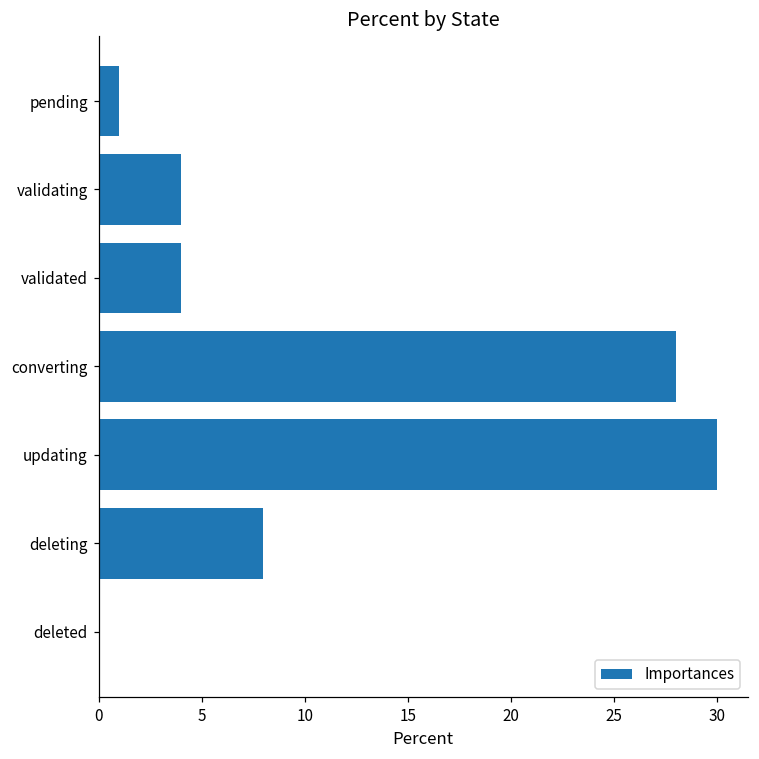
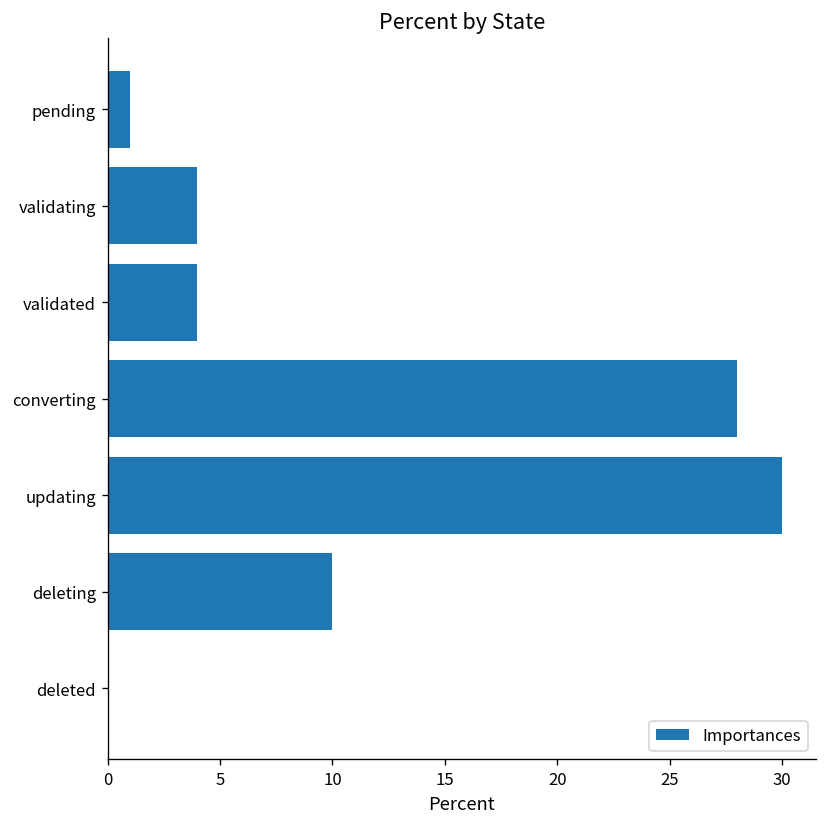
deleting: 8 -> 10
